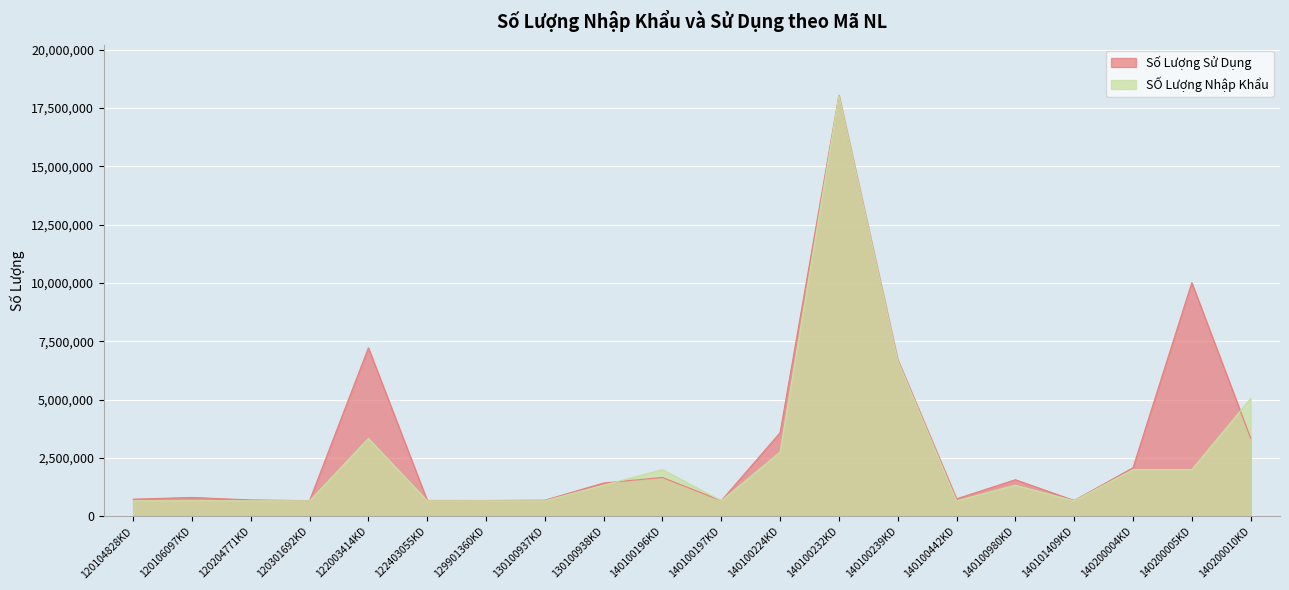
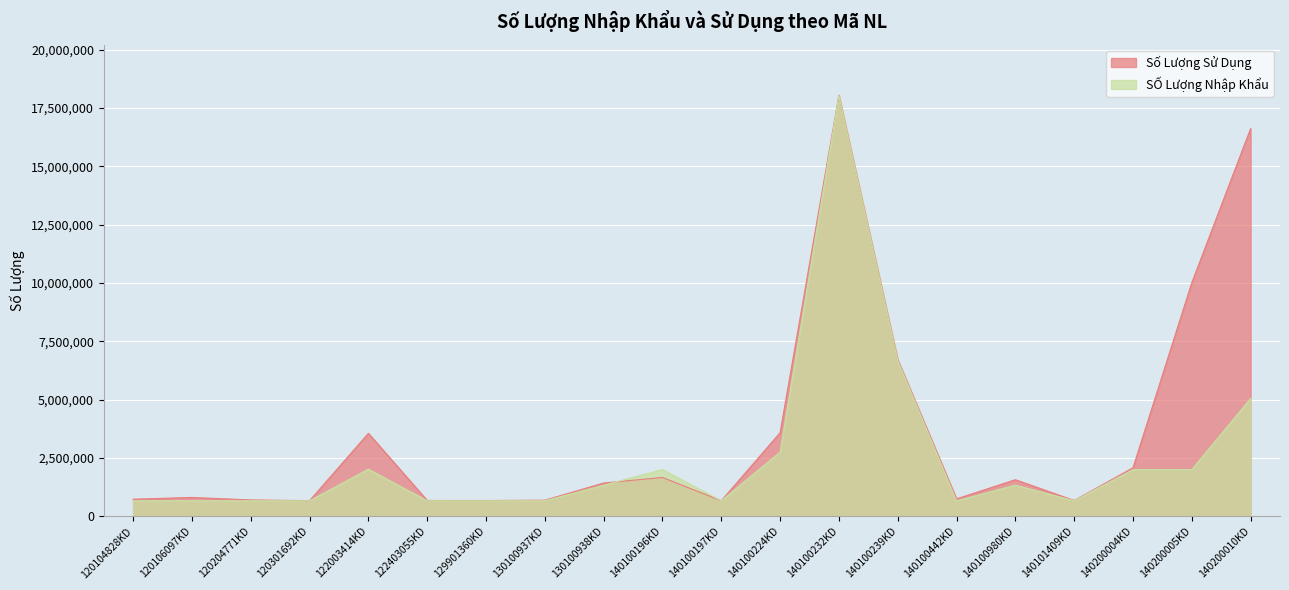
Số Lượng Sử Dụng, 122003414KD: 7,200,000 -> 3,600,000
SỐ Lượng Nhập Khẩu, 122003414KD: 3,300,000 -> 2,000,000
Số Lượng Sử Dụng, 140200010KD: 3,400,000 -> 16,600,000
